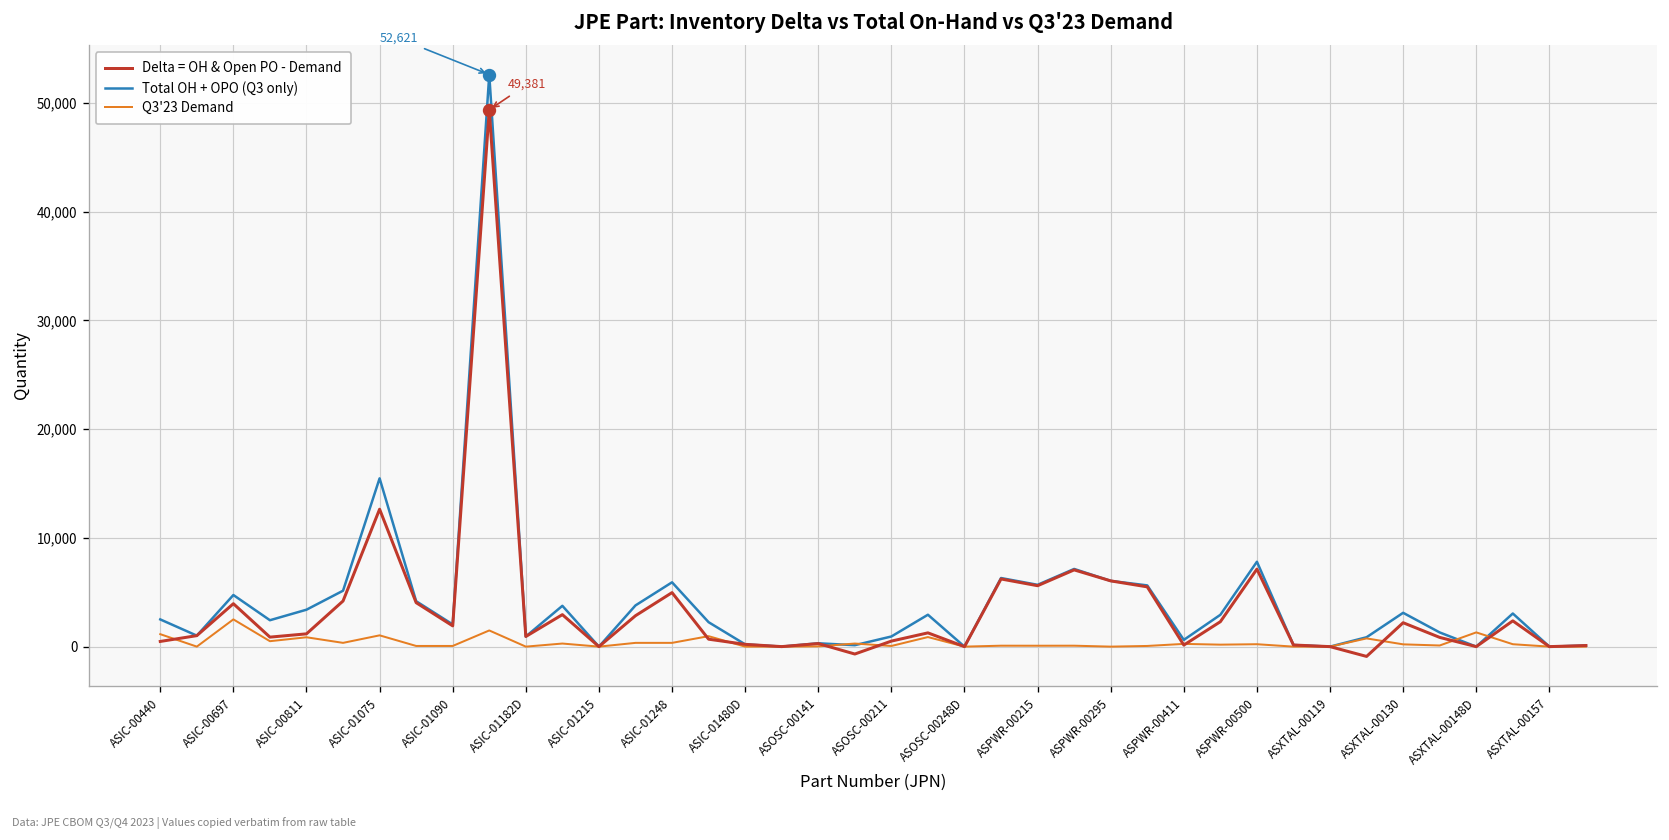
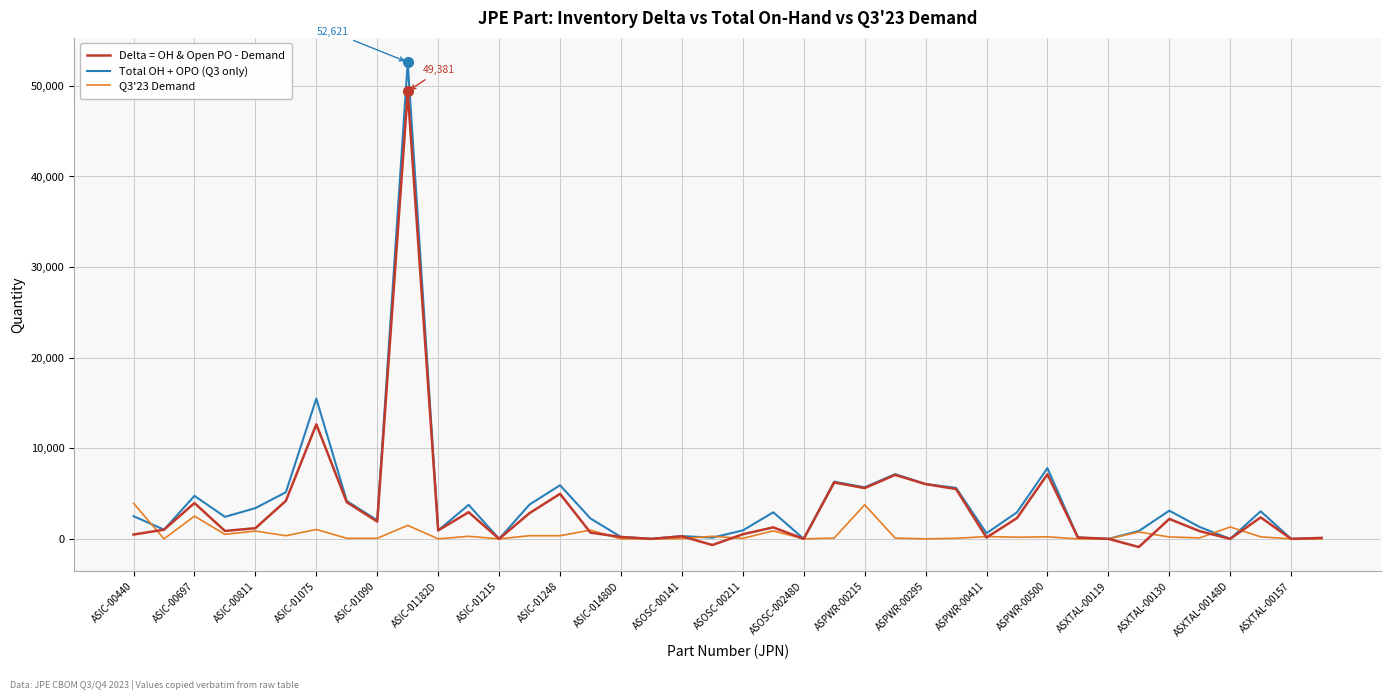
Q3'23 Demand, ASIC-00440: 1,000 -> 4,000
Q3'23 Demand, ASPWR-00215: 0 -> 4,000
